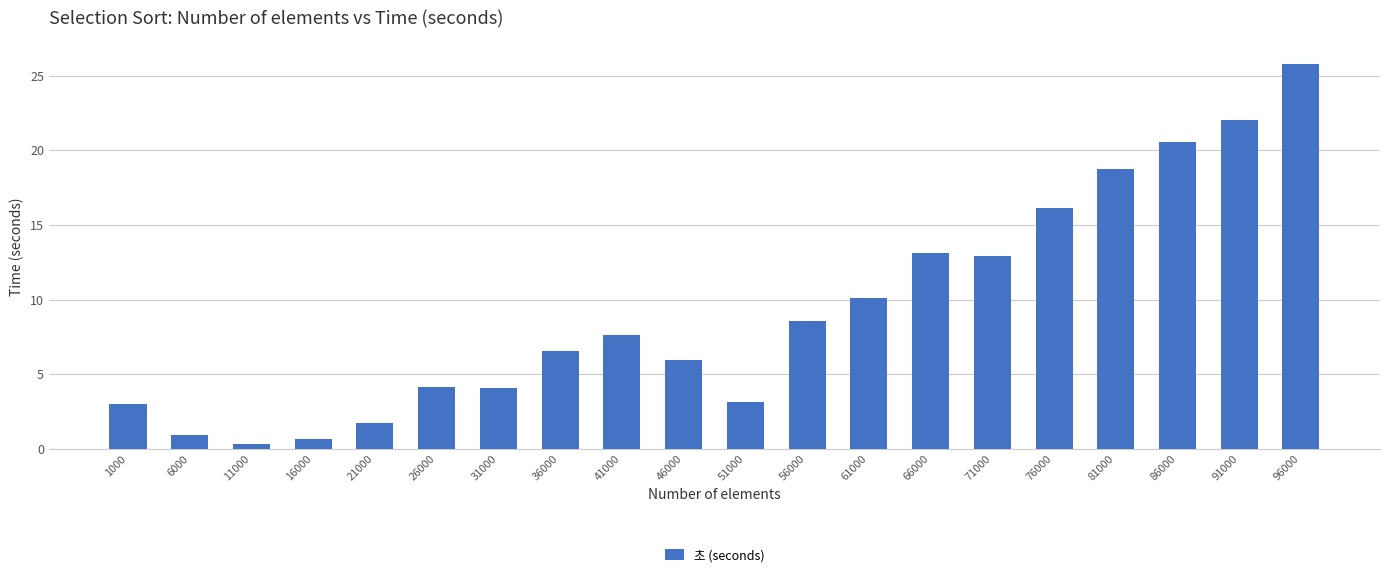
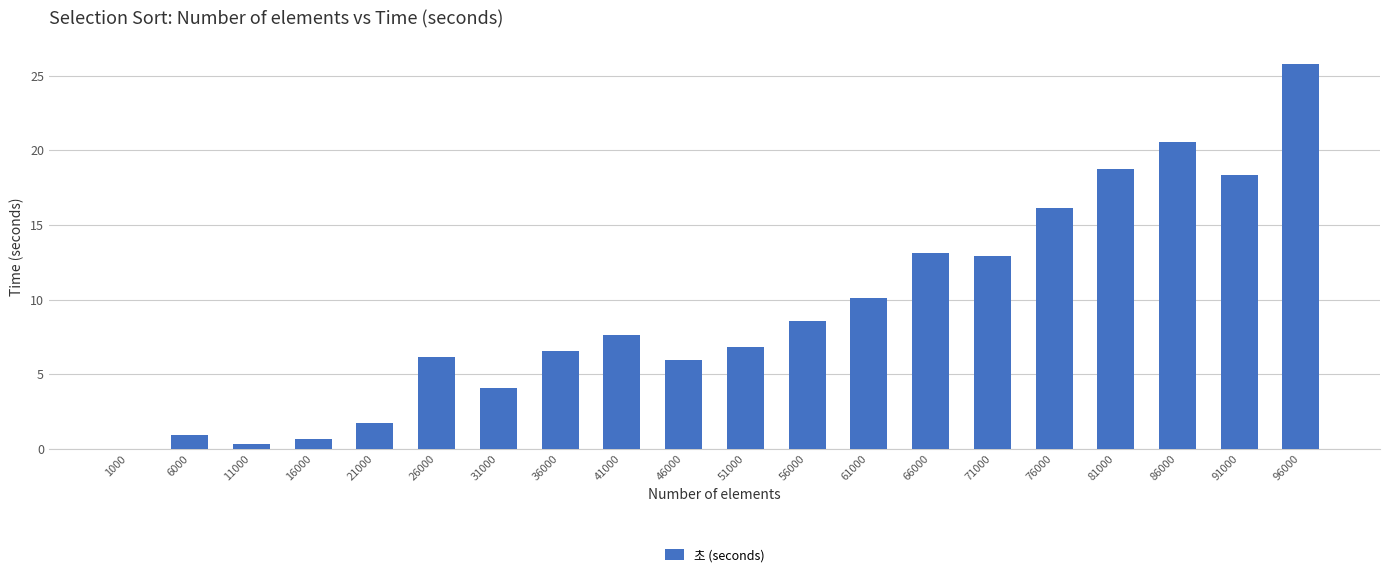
1000: 3 -> 0
26000: 4.1 -> 6.1
51000: 3.2 -> 6.8
91000: 22.0 -> 18.4
